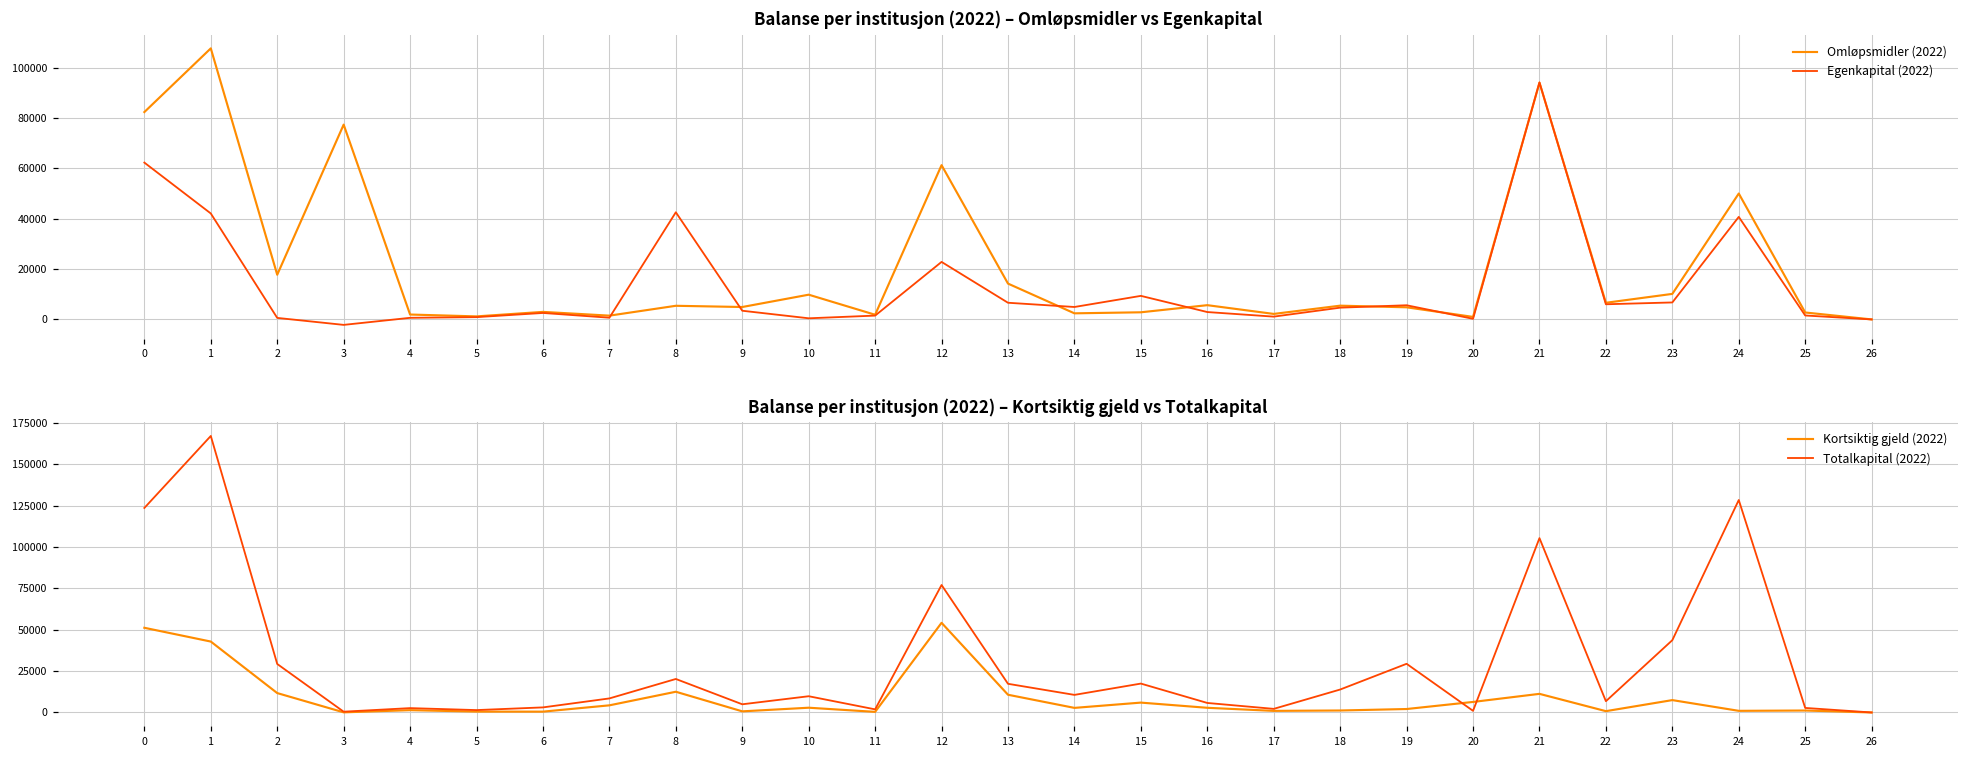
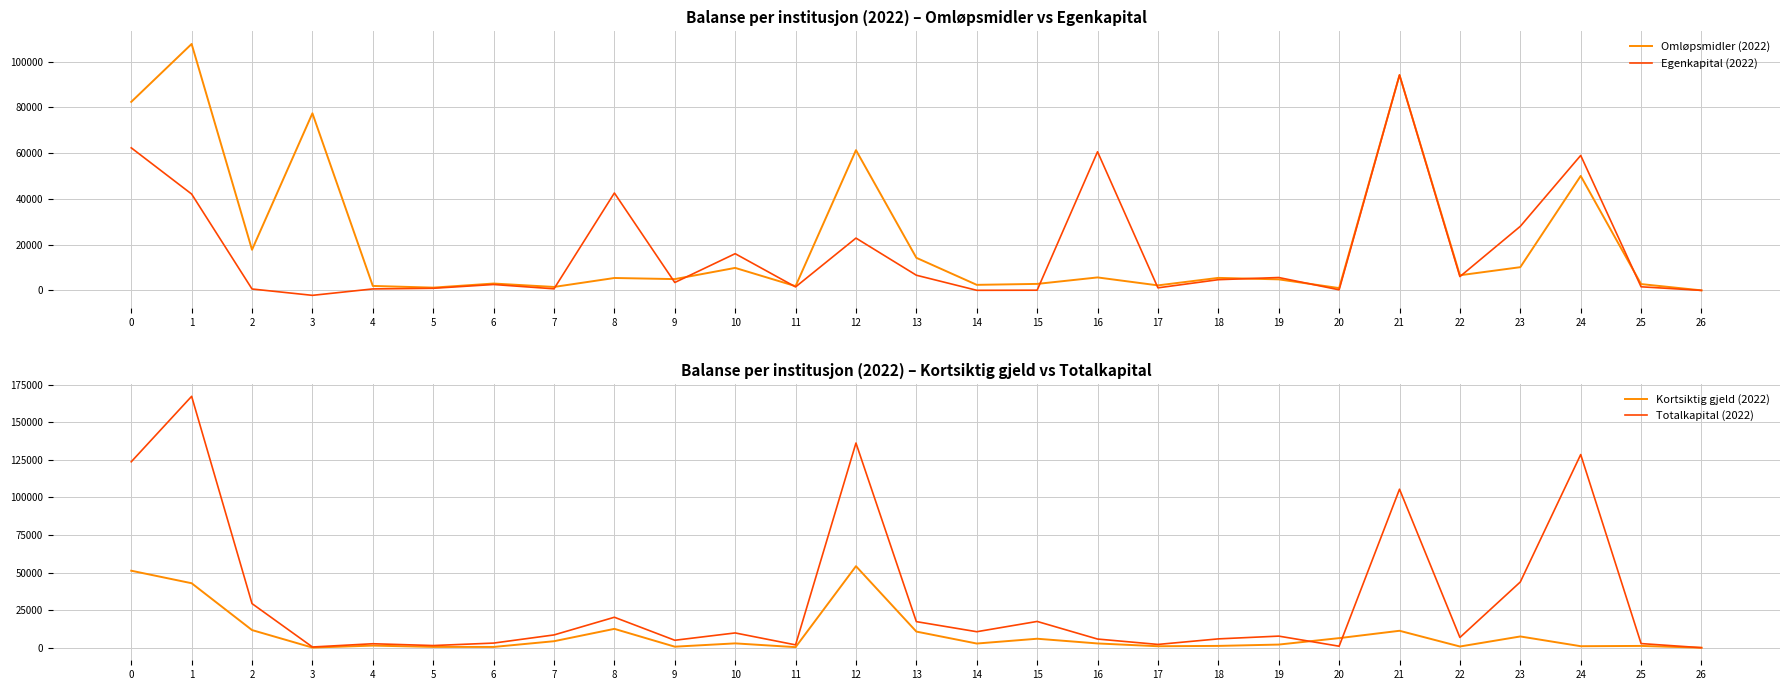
Balanse per institusjon (2022) – Omløpsmidler vs Egenkapital, Egenkapital (2022), 10: 0 -> 16000
Balanse per institusjon (2022) – Omløpsmidler vs Egenkapital, Egenkapital (2022), 14: 5000 -> 0
Balanse per institusjon (2022) – Omløpsmidler vs Egenkapital, Egenkapital (2022), 15: 9000 -> 0
Balanse per institusjon (2022) – Omløpsmidler vs Egenkapital, Egenkapital (2022), 16: 3000 -> 61000
Balanse per institusjon (2022) – Omløpsmidler vs Egenkapital, Egenkapital (2022), 23: 7000 -> 28000
Balanse per institusjon (2022) – Omløpsmidler vs Egenkapital, Egenkapital (2022), 24: 41000 -> 59000
Balanse per institusjon (2022) – Kortsiktig gjeld vs Totalkapital, Totalkapital (2022), 12: 77000 -> 136000
Balanse per institusjon (2022) – Kortsiktig gjeld vs Totalkapital, Totalkapital (2022), 18: 14000 -> 6000
Balanse per institusjon (2022) – Kortsiktig gjeld vs Totalkapital, Totalkapital (2022), 19: 29000 -> 8000
